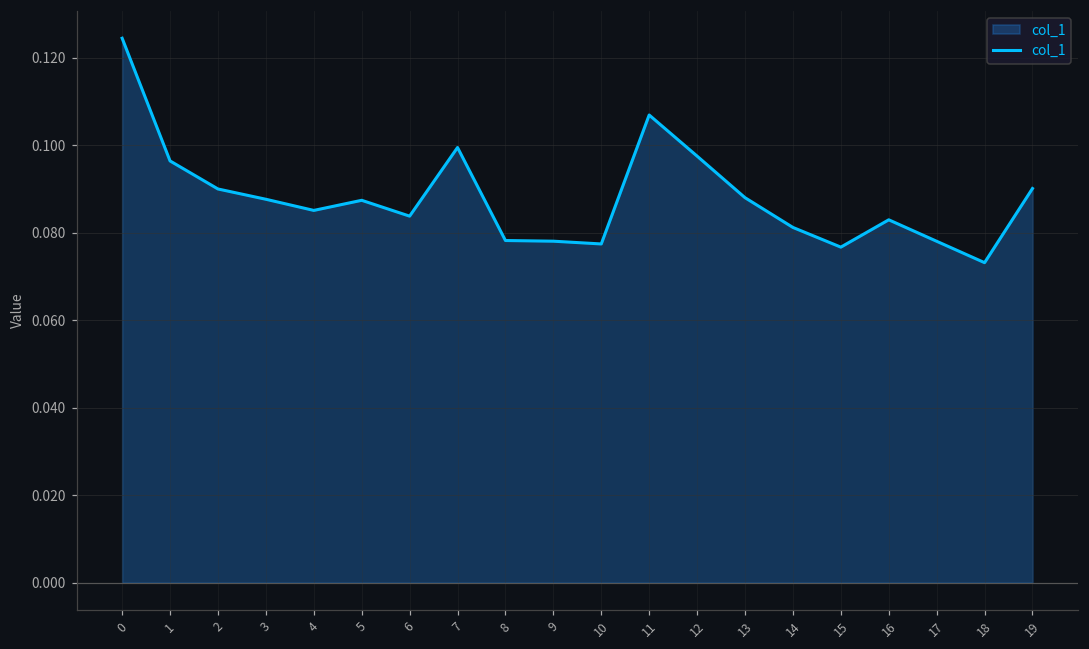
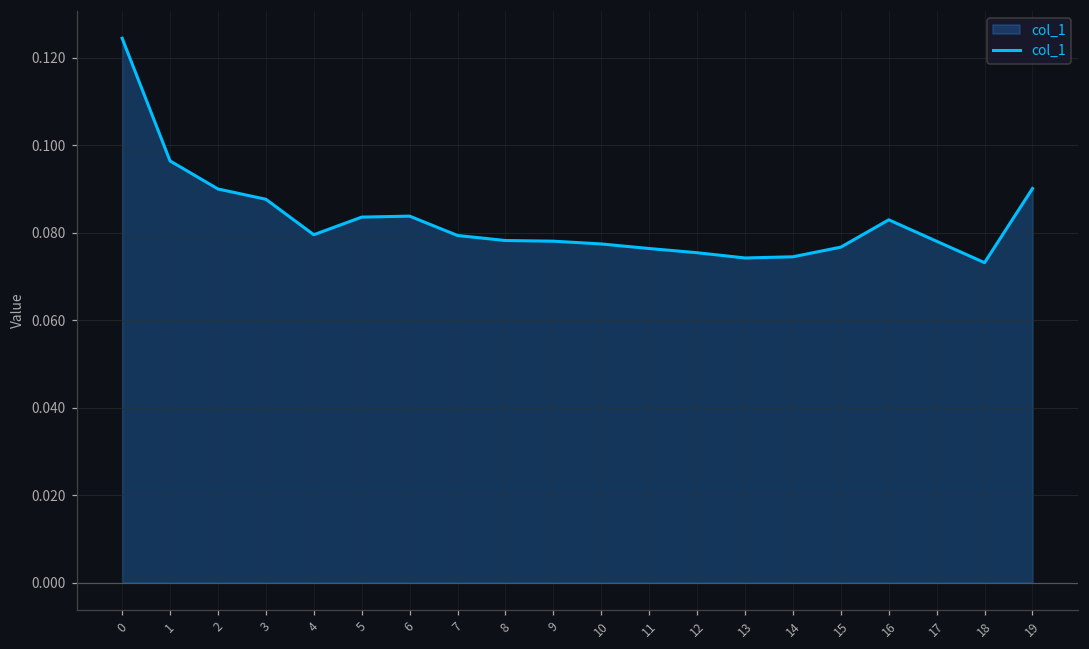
4: 0.085 -> 0.080
5: 0.087 -> 0.084
7: 0.099 -> 0.079
11: 0.107 -> 0.076
12: 0.098 -> 0.075
13: 0.088 -> 0.074
14: 0.081 -> 0.074
